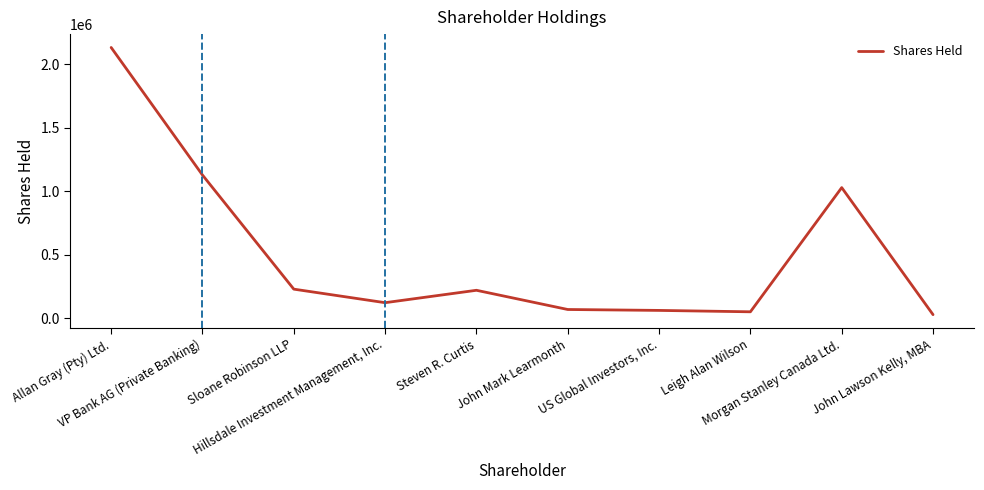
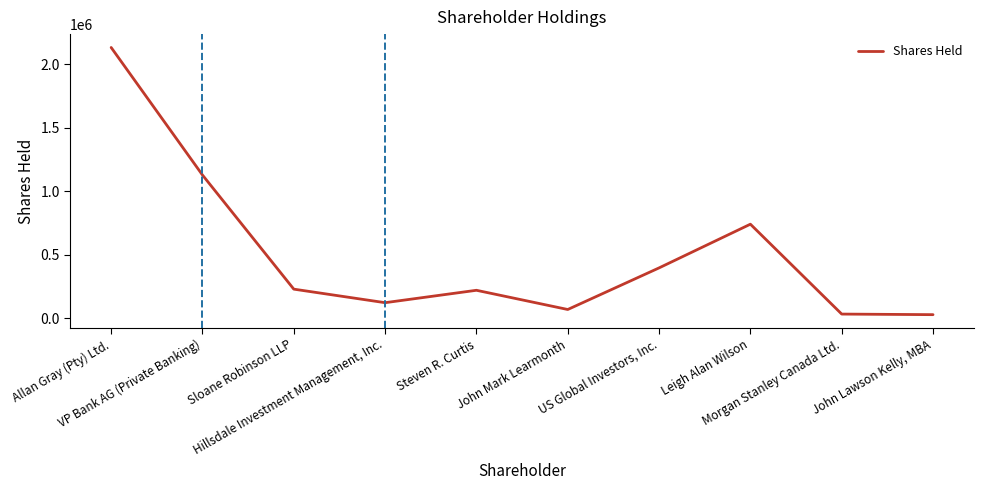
US Global Investors, Inc.: 60000 -> 400000
Leigh Alan Wilson: 50000 -> 740000
Morgan Stanley Canada Ltd.: 1030000 -> 30000
